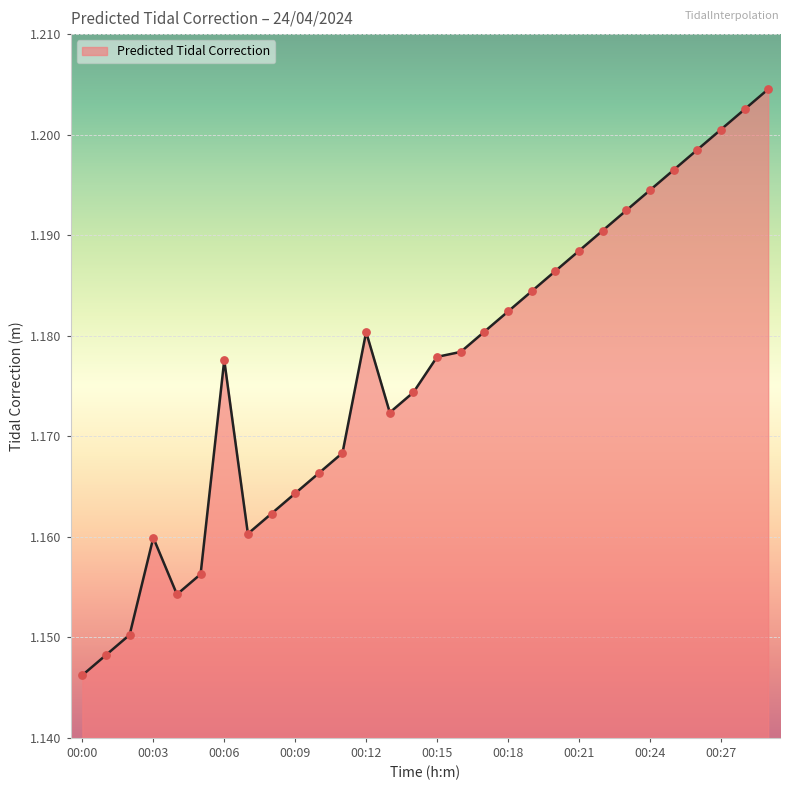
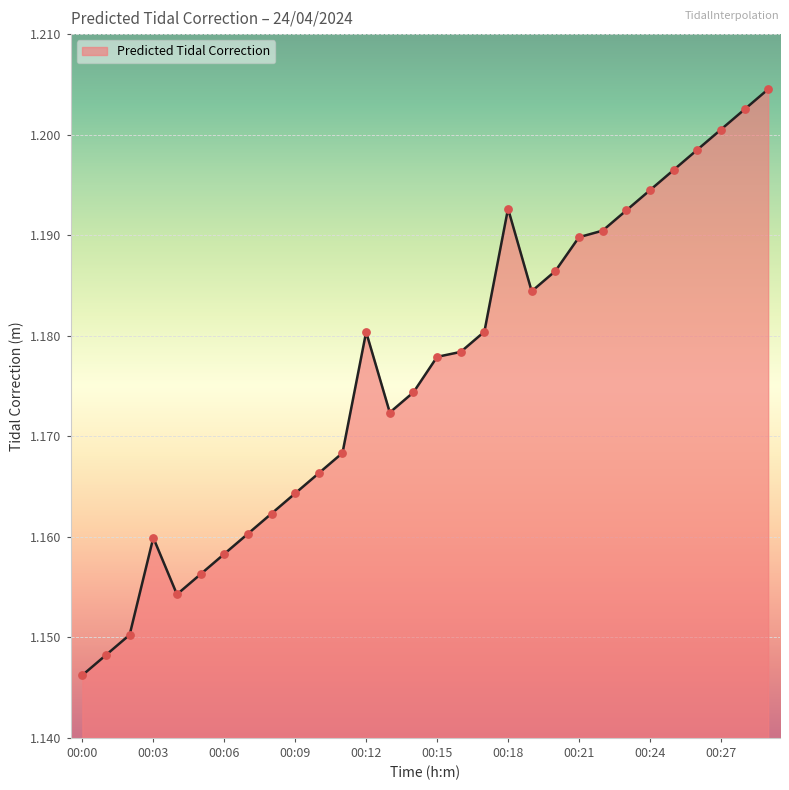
00:06: 1.1776 -> 1.1583
00:18: 1.1824 -> 1.1926
00:21: 1.1884 -> 1.1898
